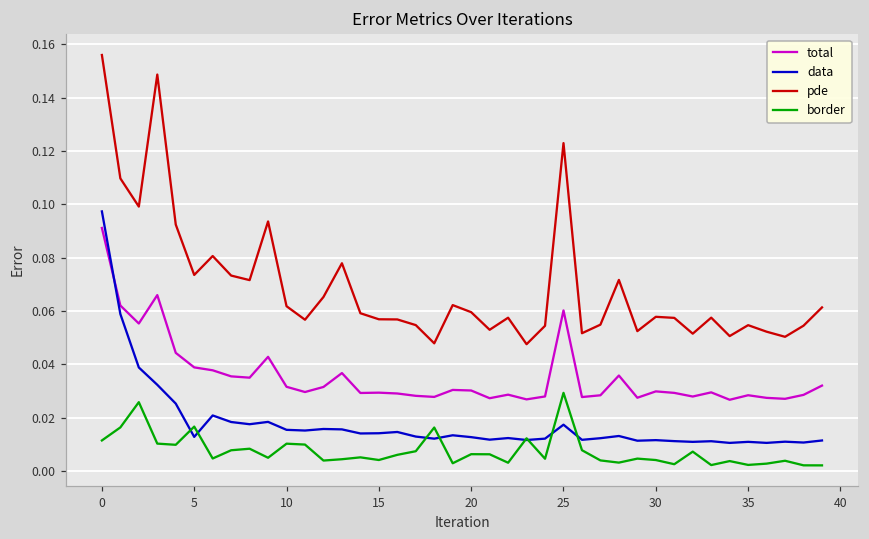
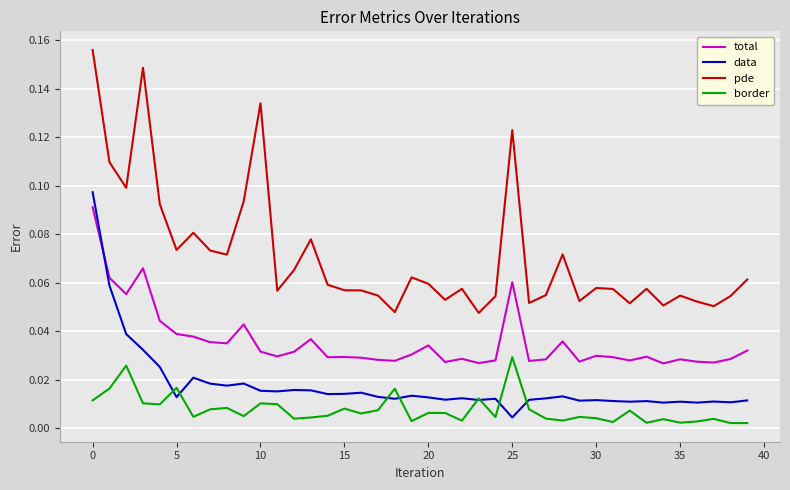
pde, 10: 0.062 -> 0.134
border, 15: 0.004 -> 0.008
total, 20: 0.030 -> 0.034
data, 25: 0.017 -> 0.004
